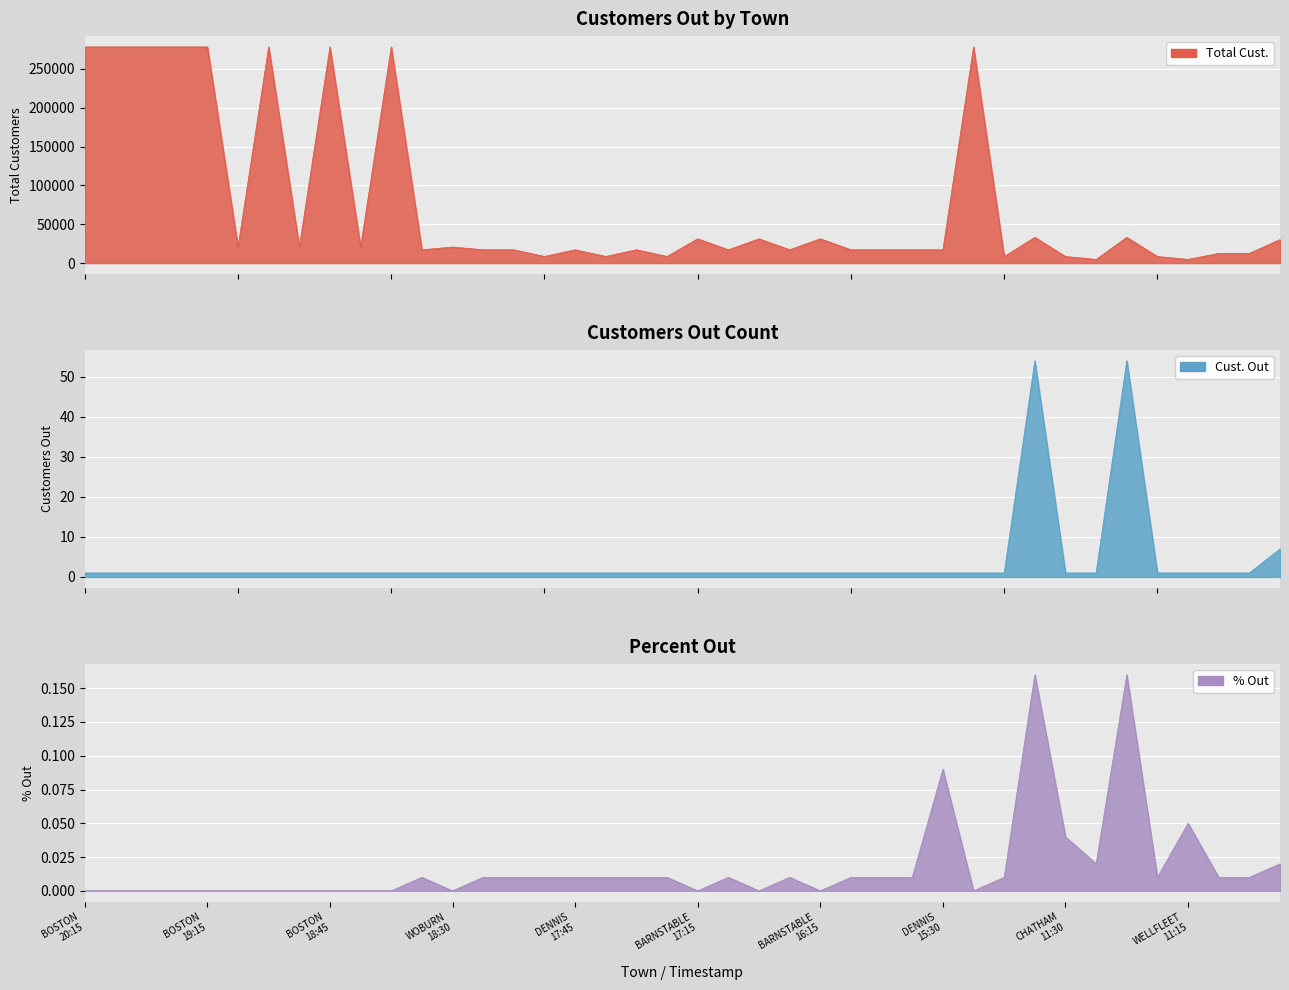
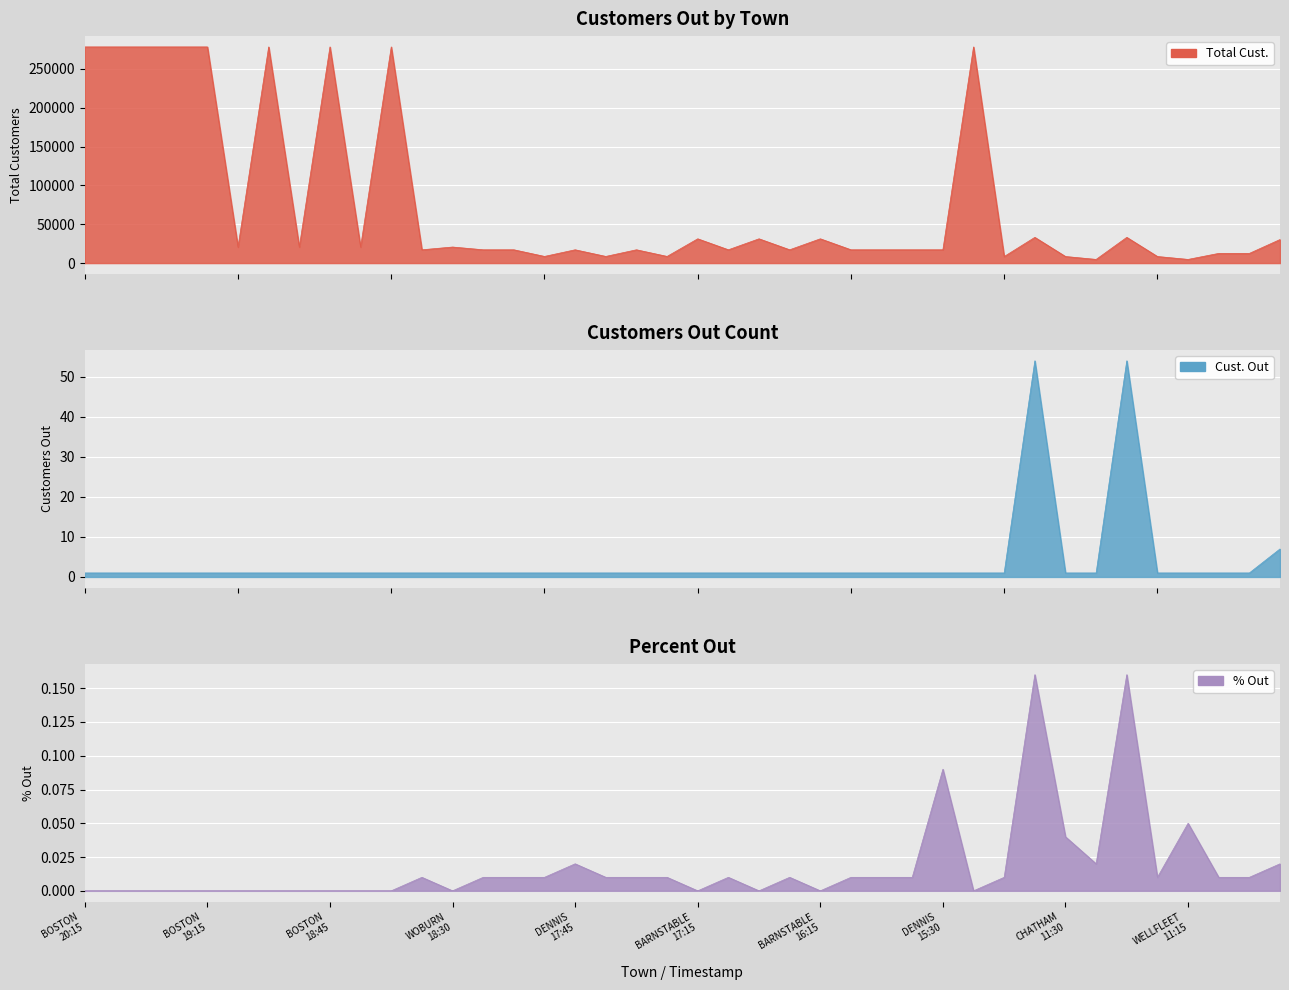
Percent Out, DENNIS 17:45: 0.01 -> 0.02
